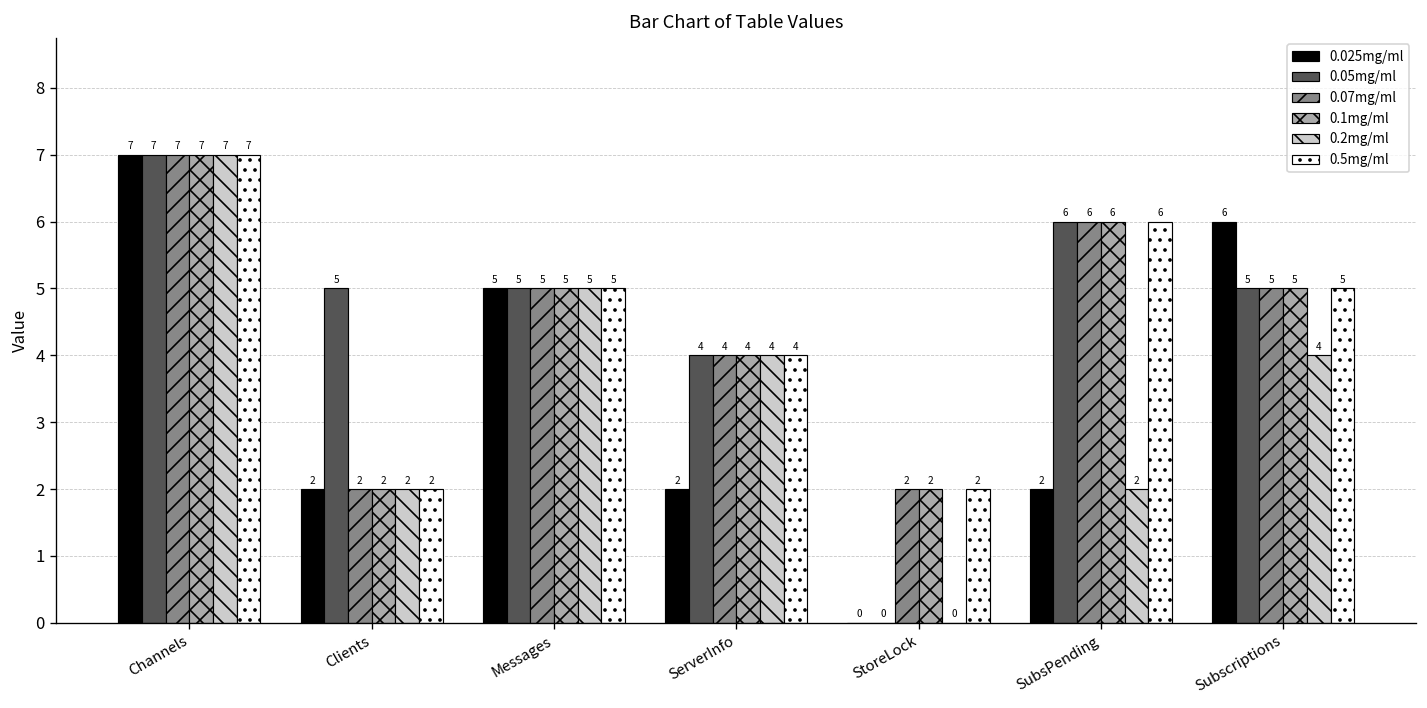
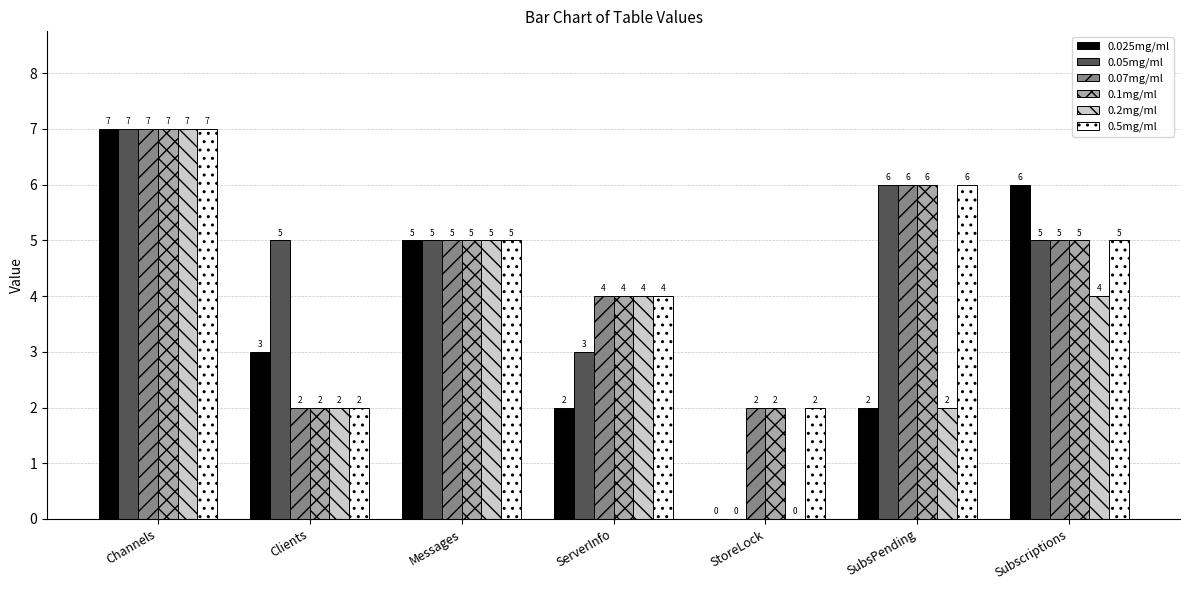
0.025mg/ml, Clients: 2 -> 3
0.05mg/ml, ServerInfo: 4 -> 3
